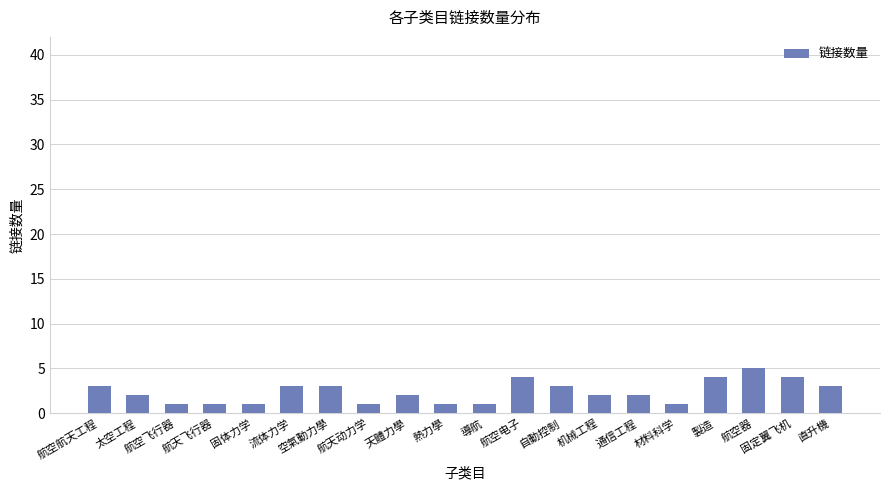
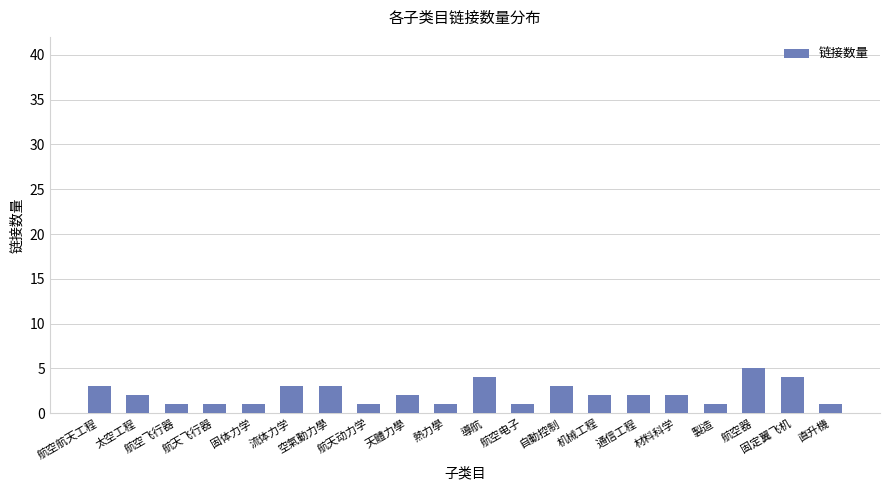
導航: 1 -> 4
航空电子: 4 -> 1
材料科学: 1 -> 2
製造: 4 -> 1
直升機: 3 -> 1
